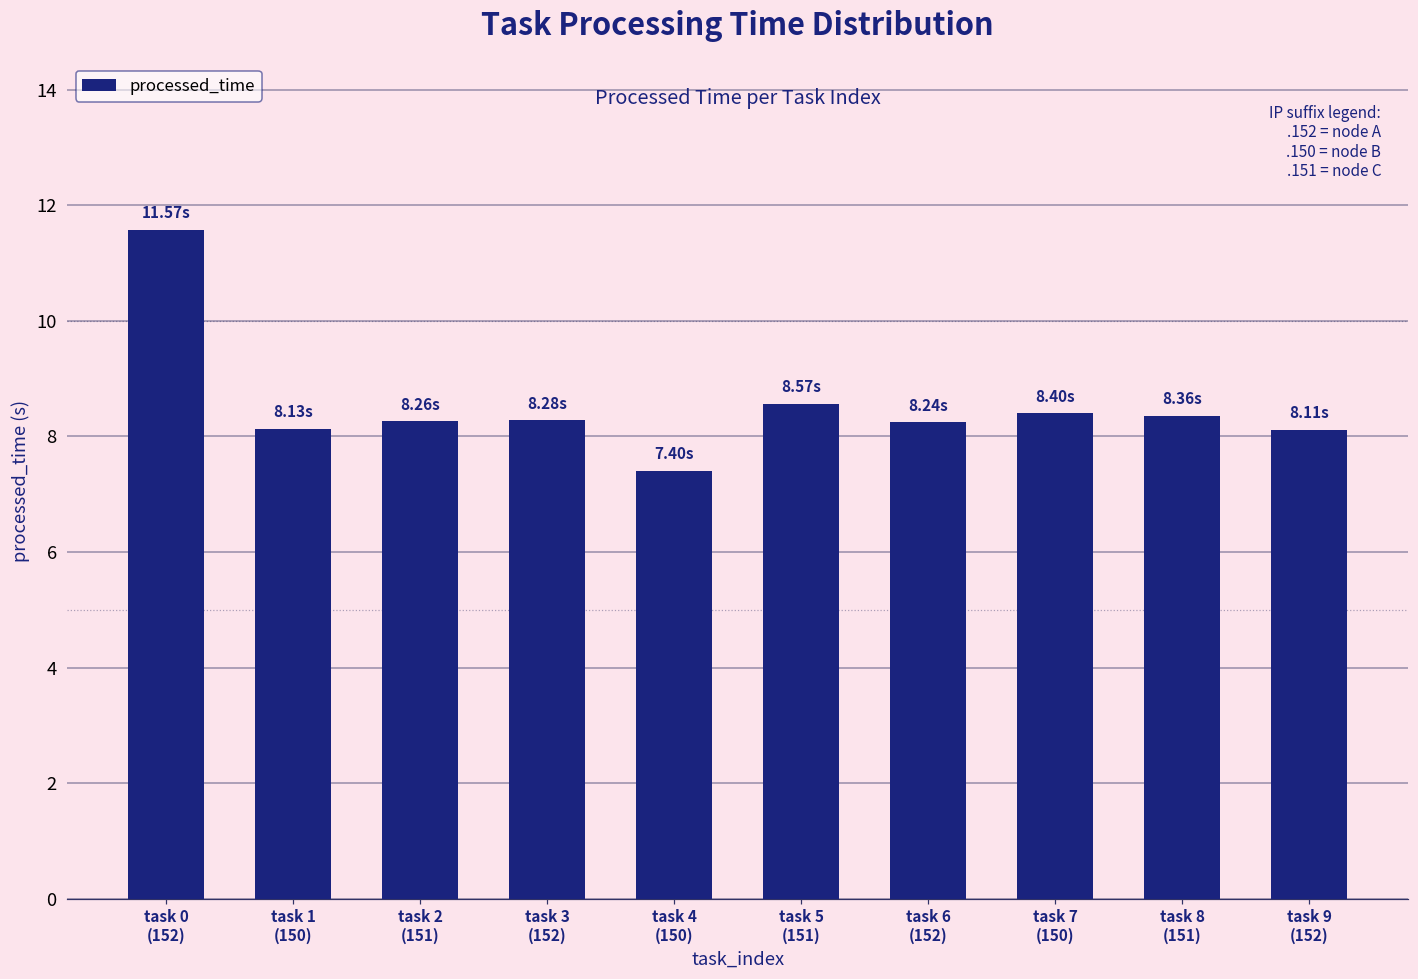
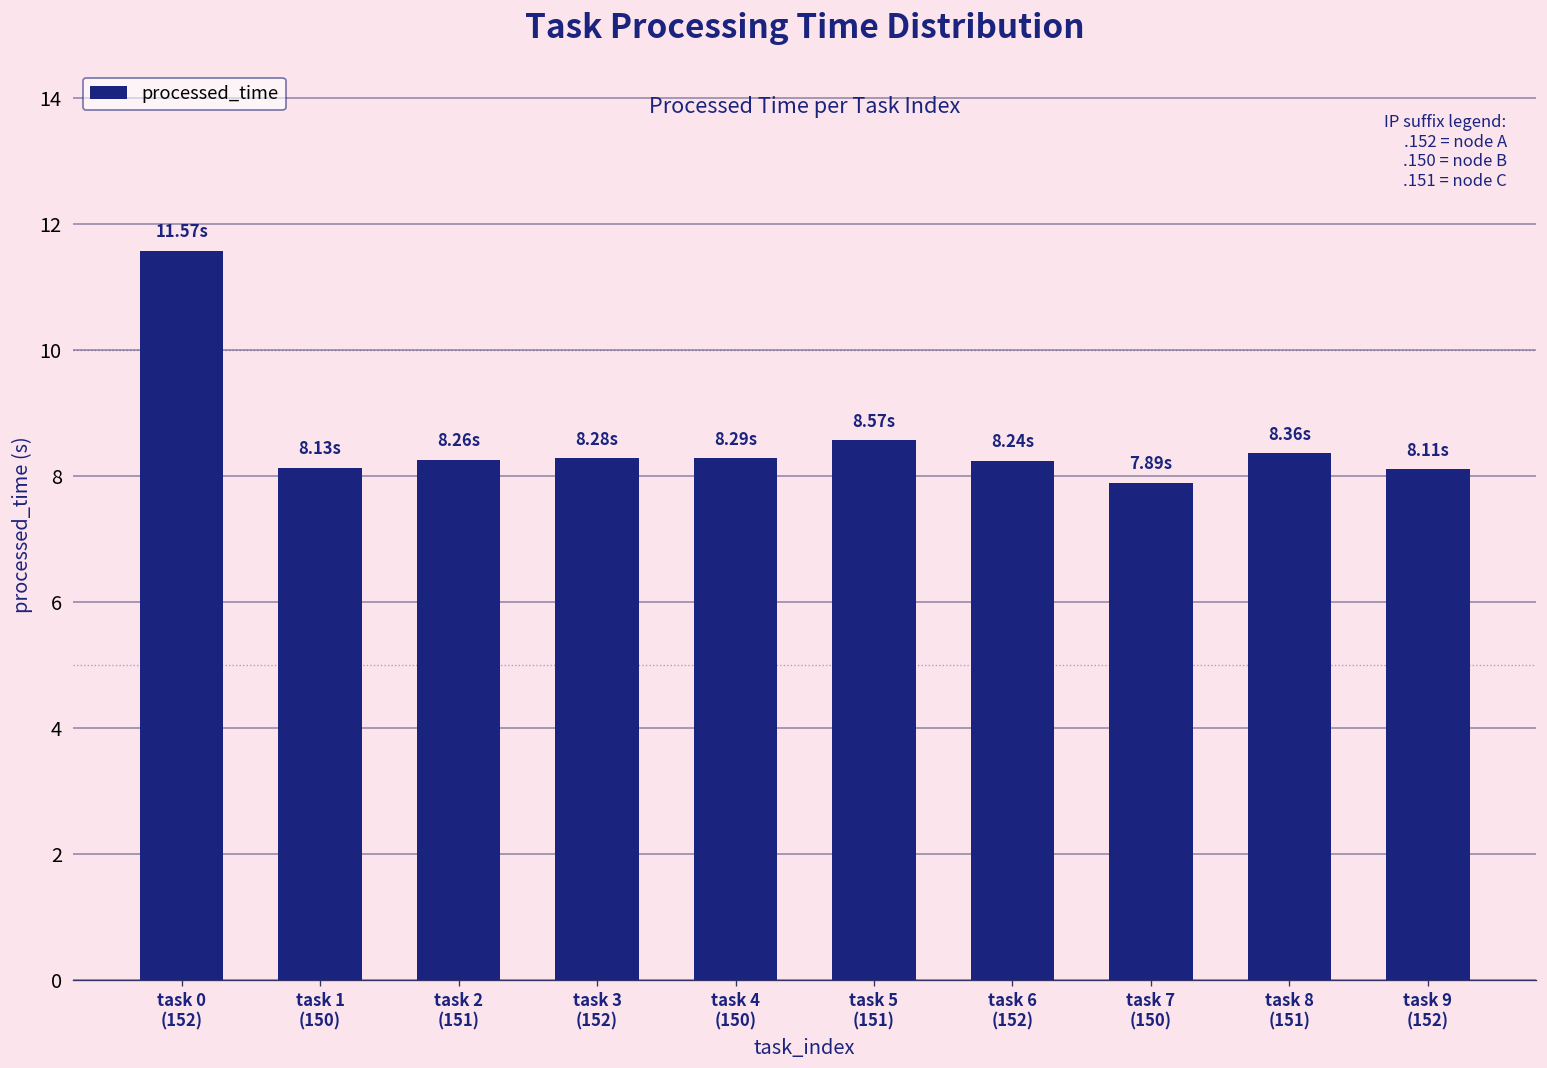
task 4 (150): 7.40s -> 8.29s
task 7 (150): 8.40s -> 7.89s
